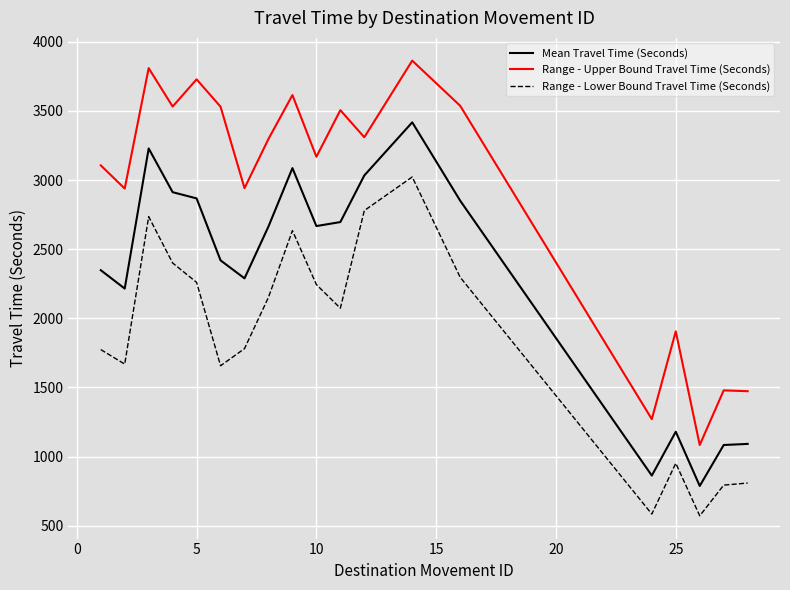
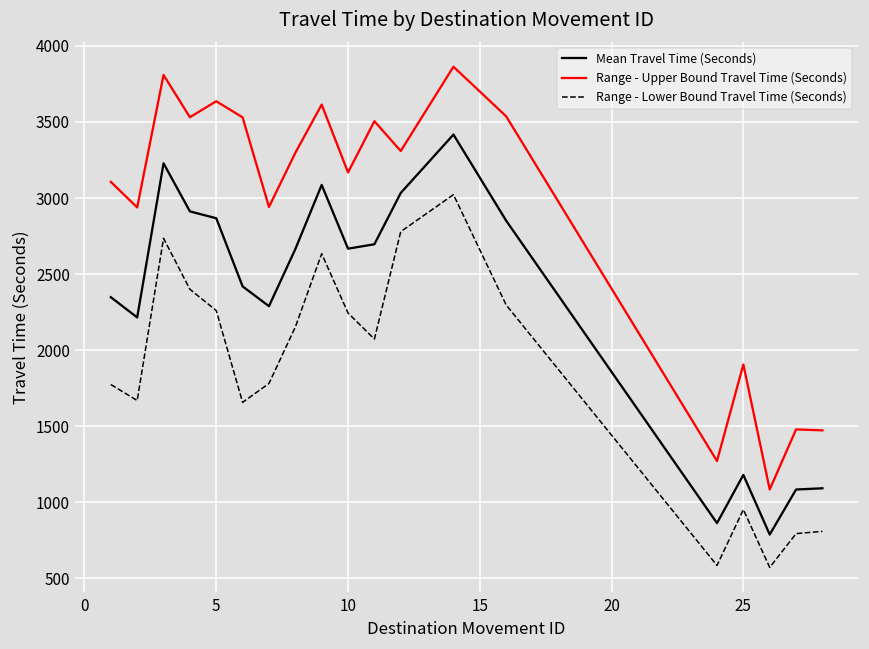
Range - Upper Bound Travel Time (Seconds), 5: 3730 -> 3640
